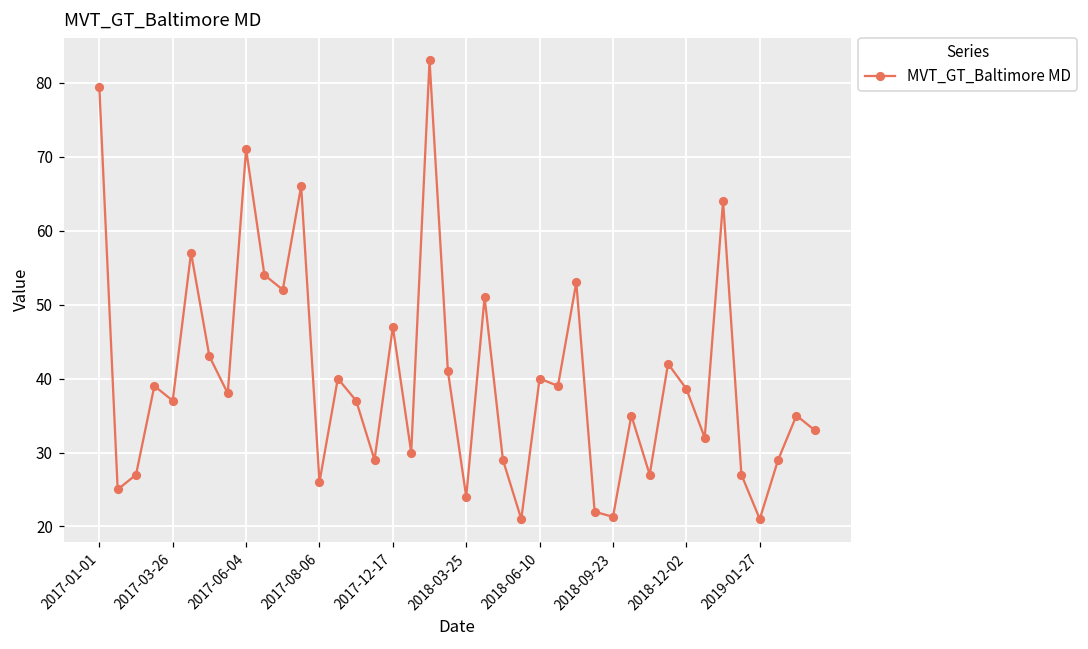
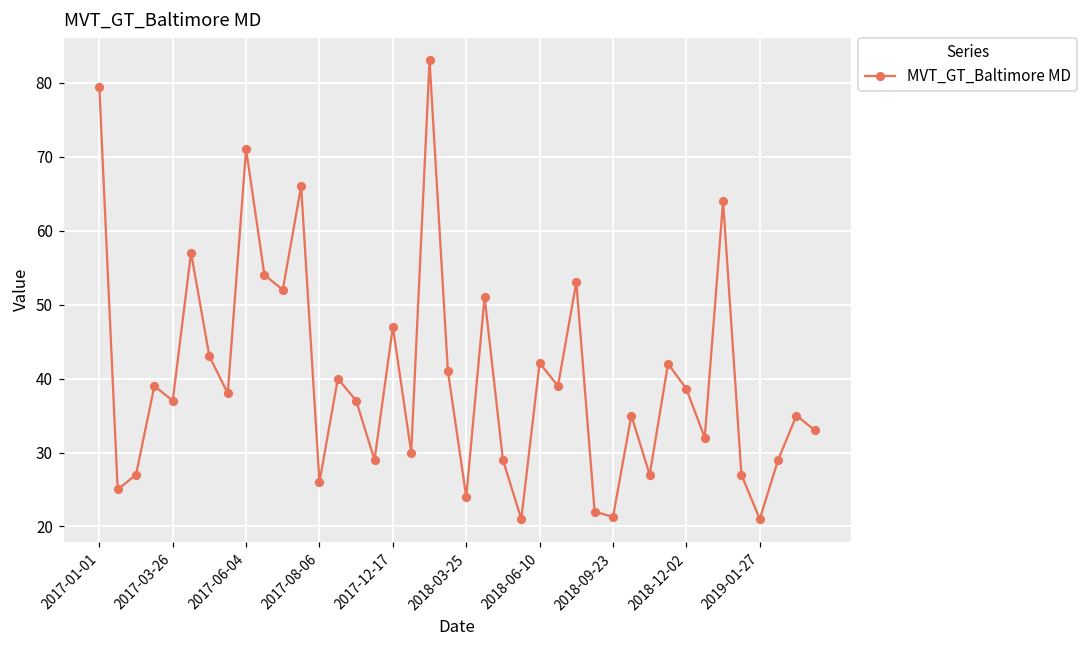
2018-06-10: 40 -> 42
